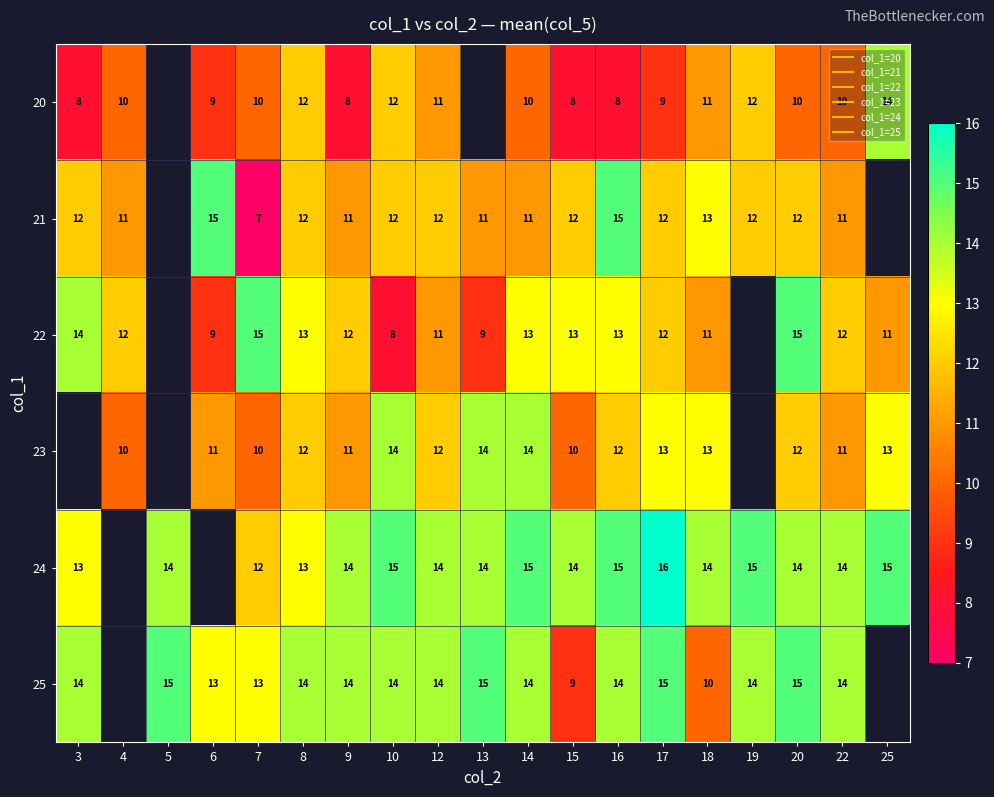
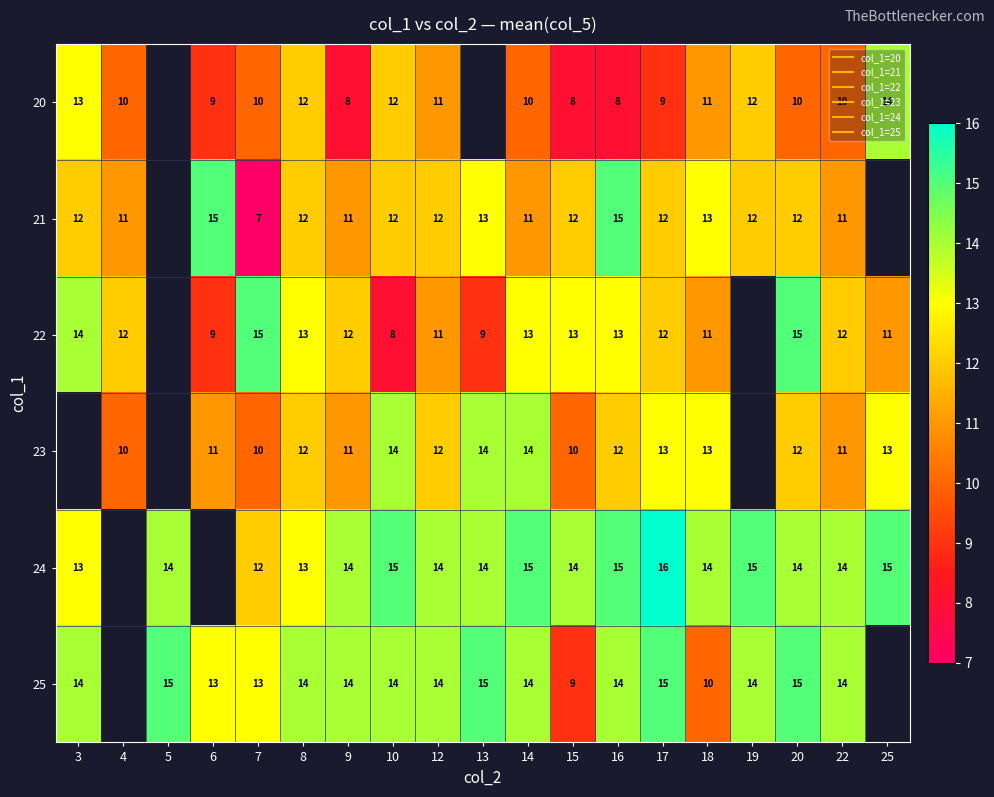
20, 3: 8 -> 13
21, 13: 11 -> 13
